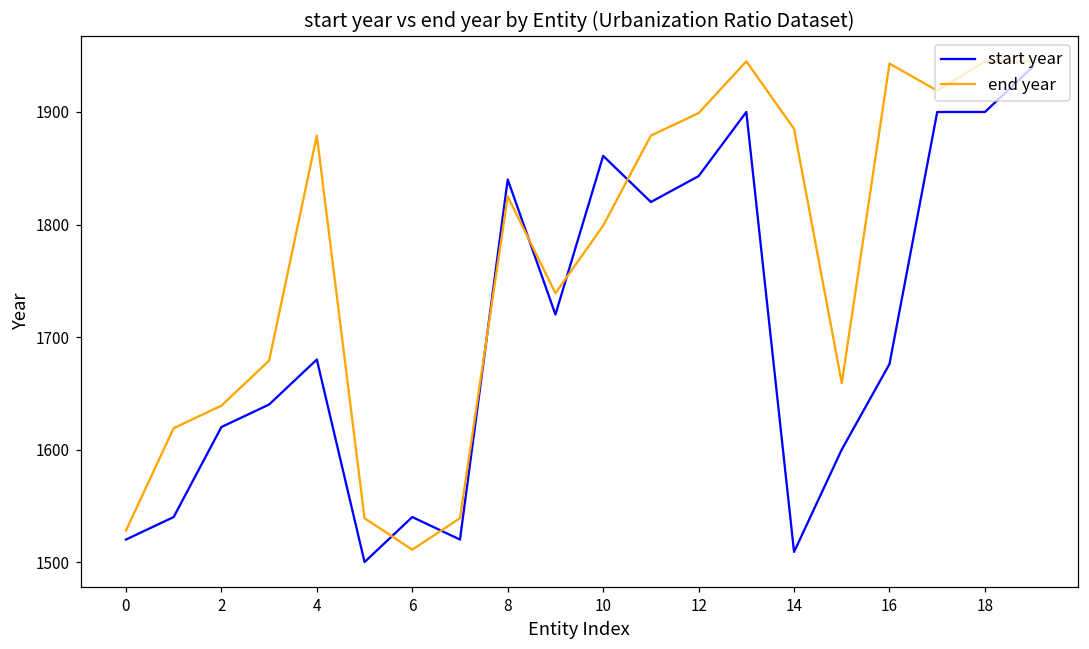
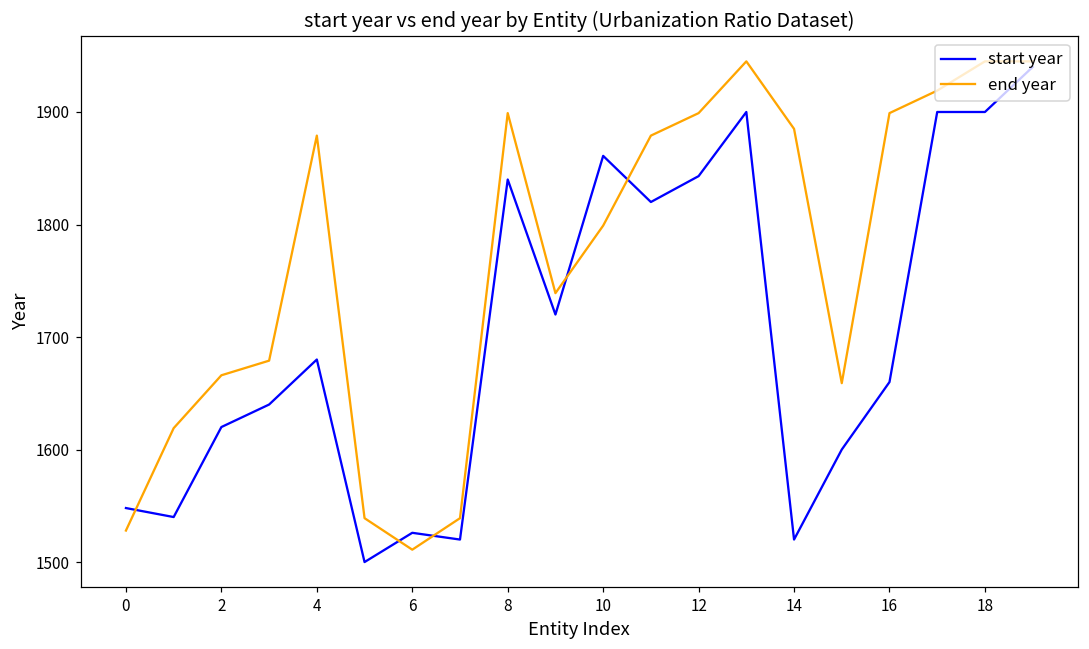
start year, 0: 1520 -> 1548
end year, 2: 1639 -> 1666
start year, 6: 1540 -> 1526
end year, 8: 1825 -> 1899
start year, 14: 1509 -> 1520
start year, 16: 1676 -> 1660
end year, 16: 1943 -> 1899
